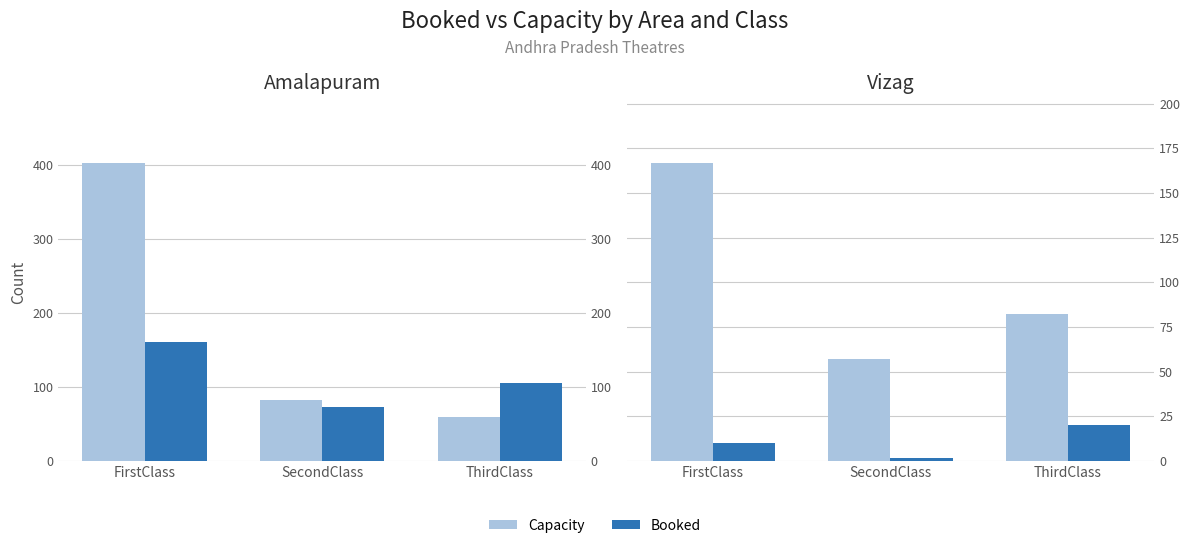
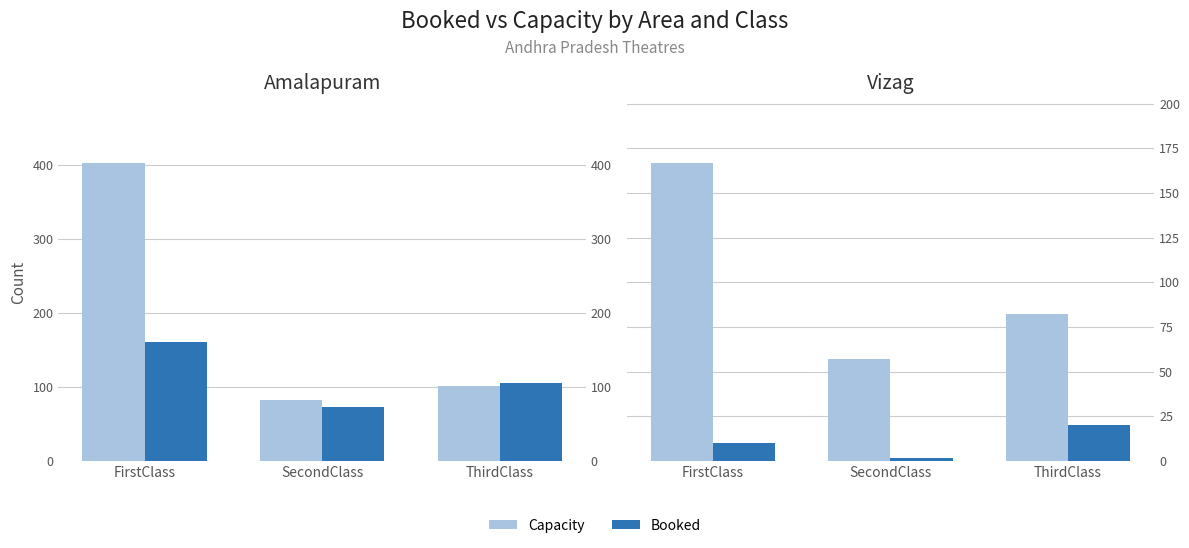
Amalapuram, Capacity, ThirdClass: 60 -> 100
